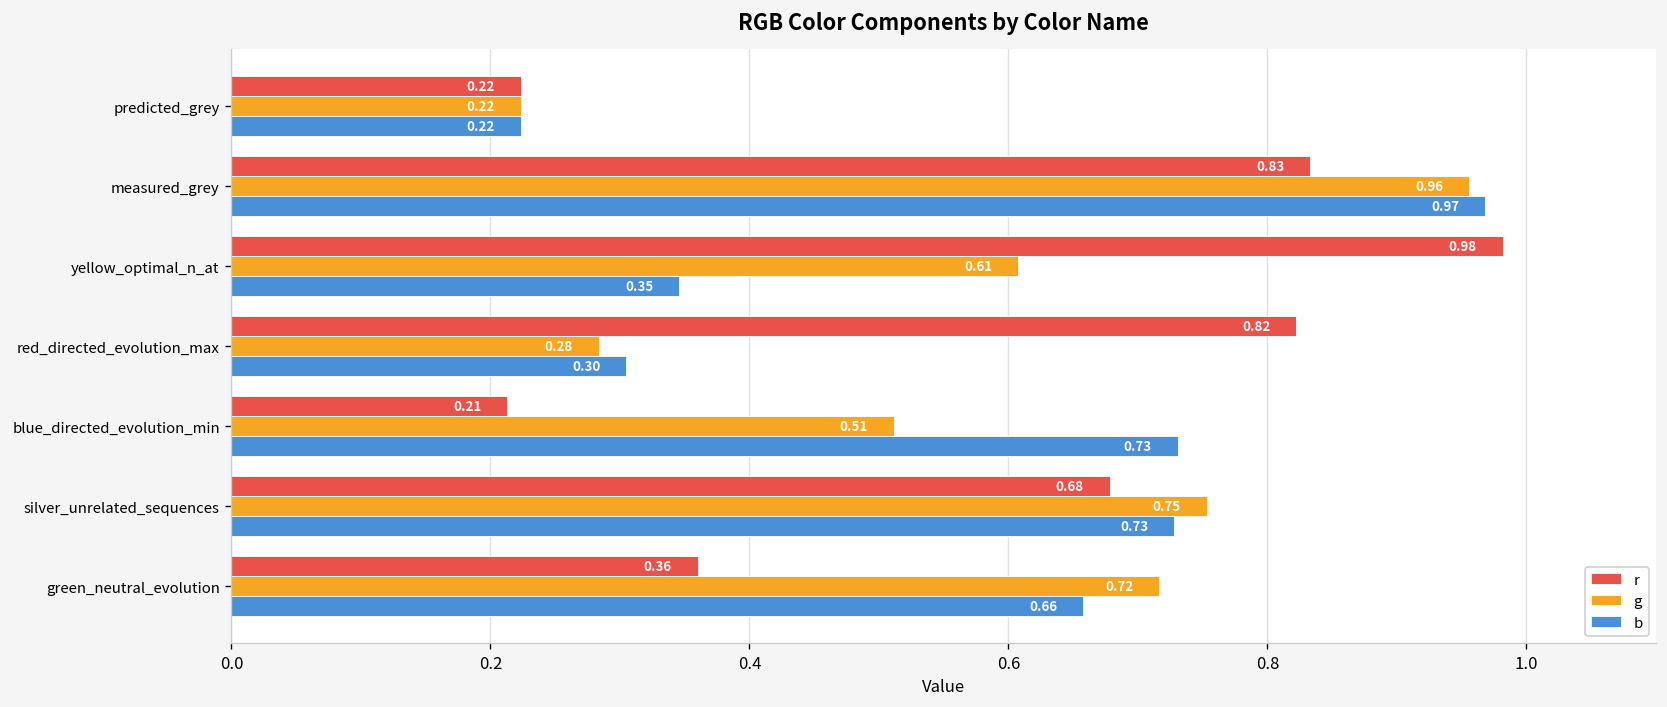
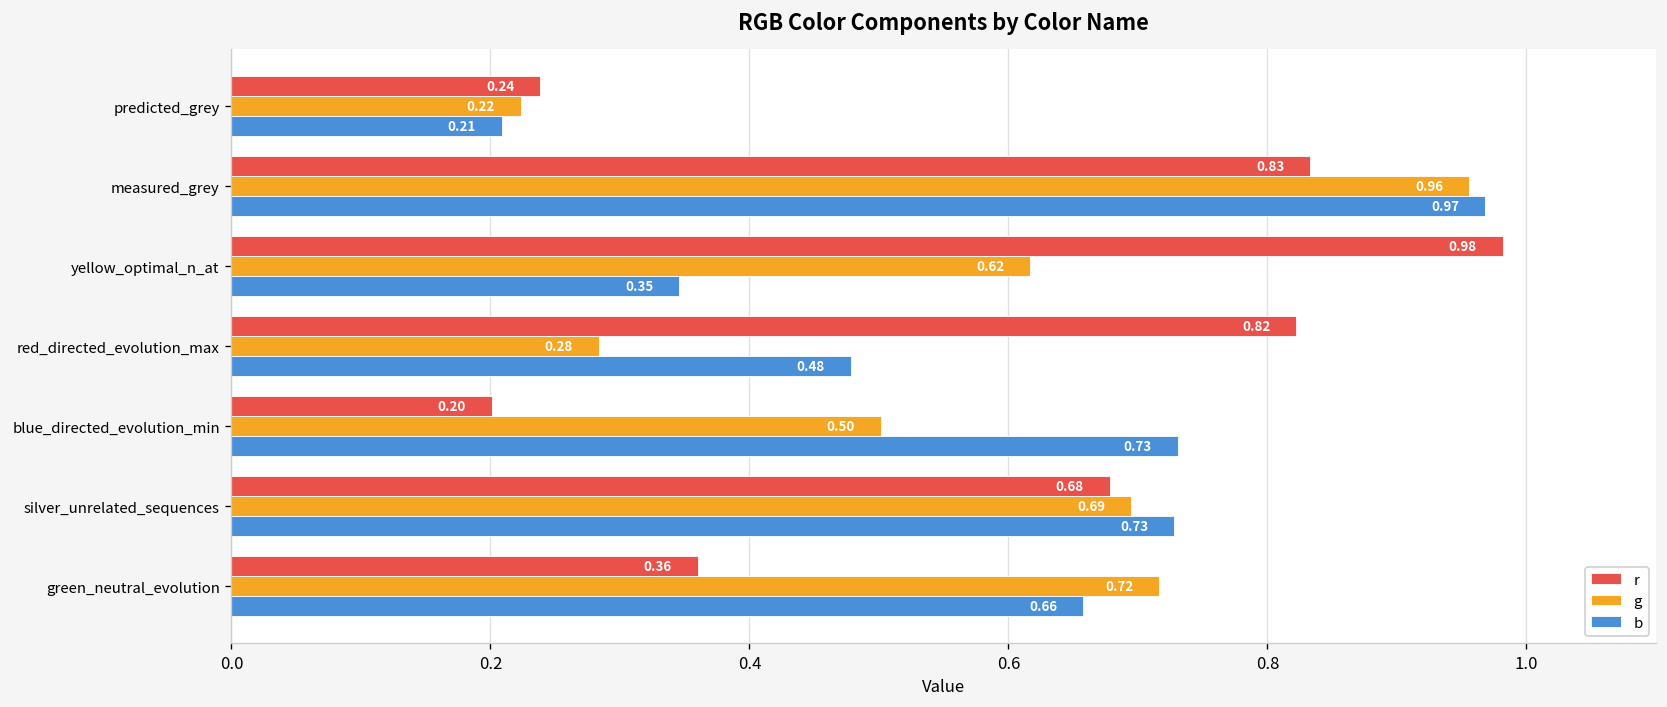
r, predicted_grey: 0.22 -> 0.24
b, predicted_grey: 0.22 -> 0.21
g, yellow_optimal_n_at: 0.61 -> 0.62
b, red_directed_evolution_max: 0.30 -> 0.48
r, blue_directed_evolution_min: 0.21 -> 0.20
g, blue_directed_evolution_min: 0.51 -> 0.50
g, silver_unrelated_sequences: 0.75 -> 0.69
